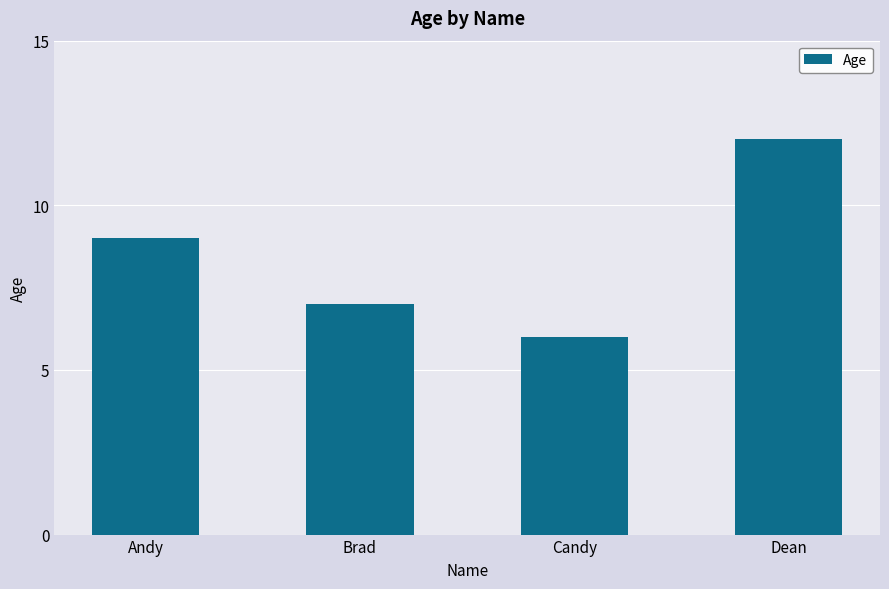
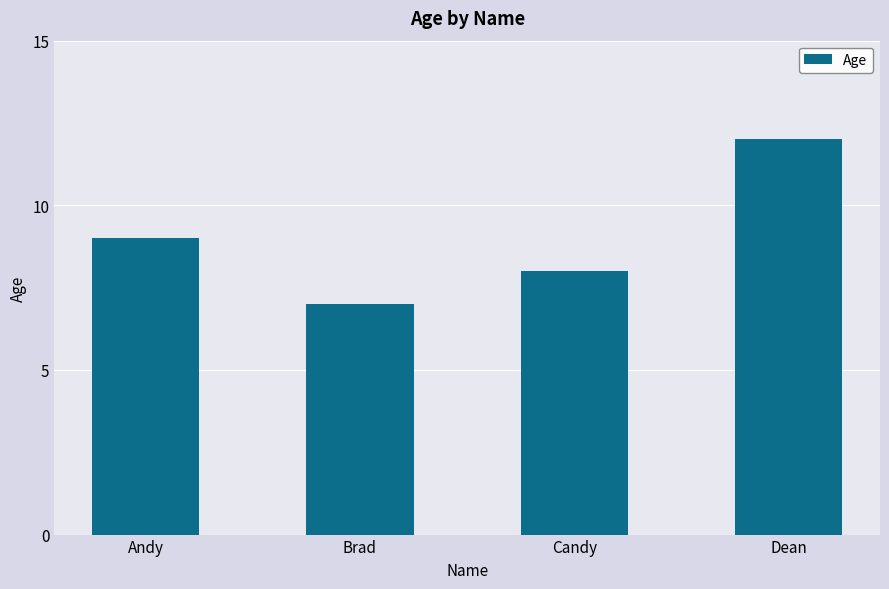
Candy: 6 -> 8
